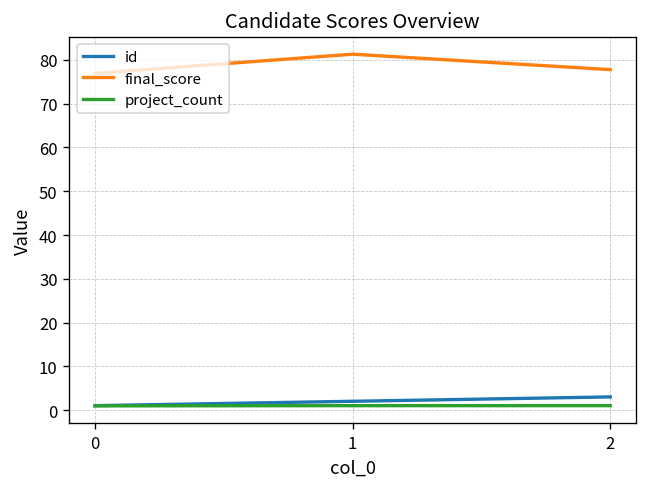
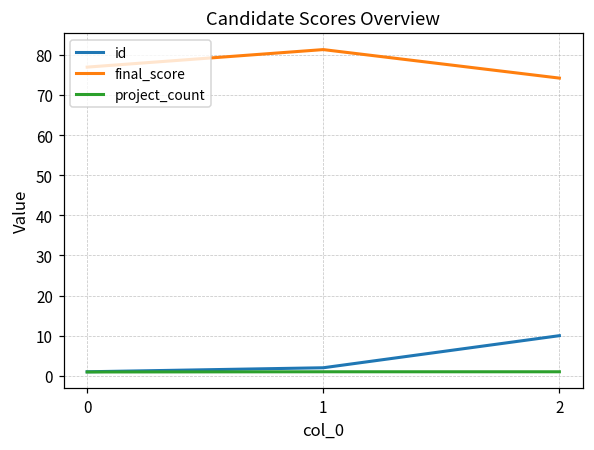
id, 2: 3 -> 10
final_score, 2: 78 -> 74
